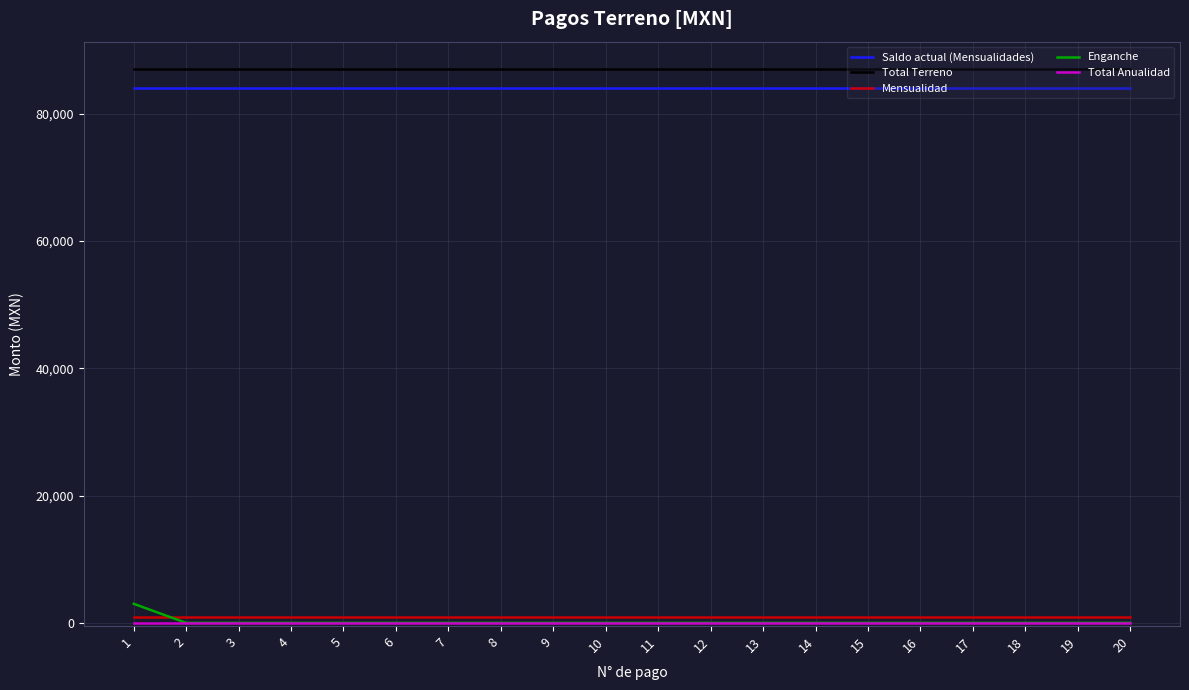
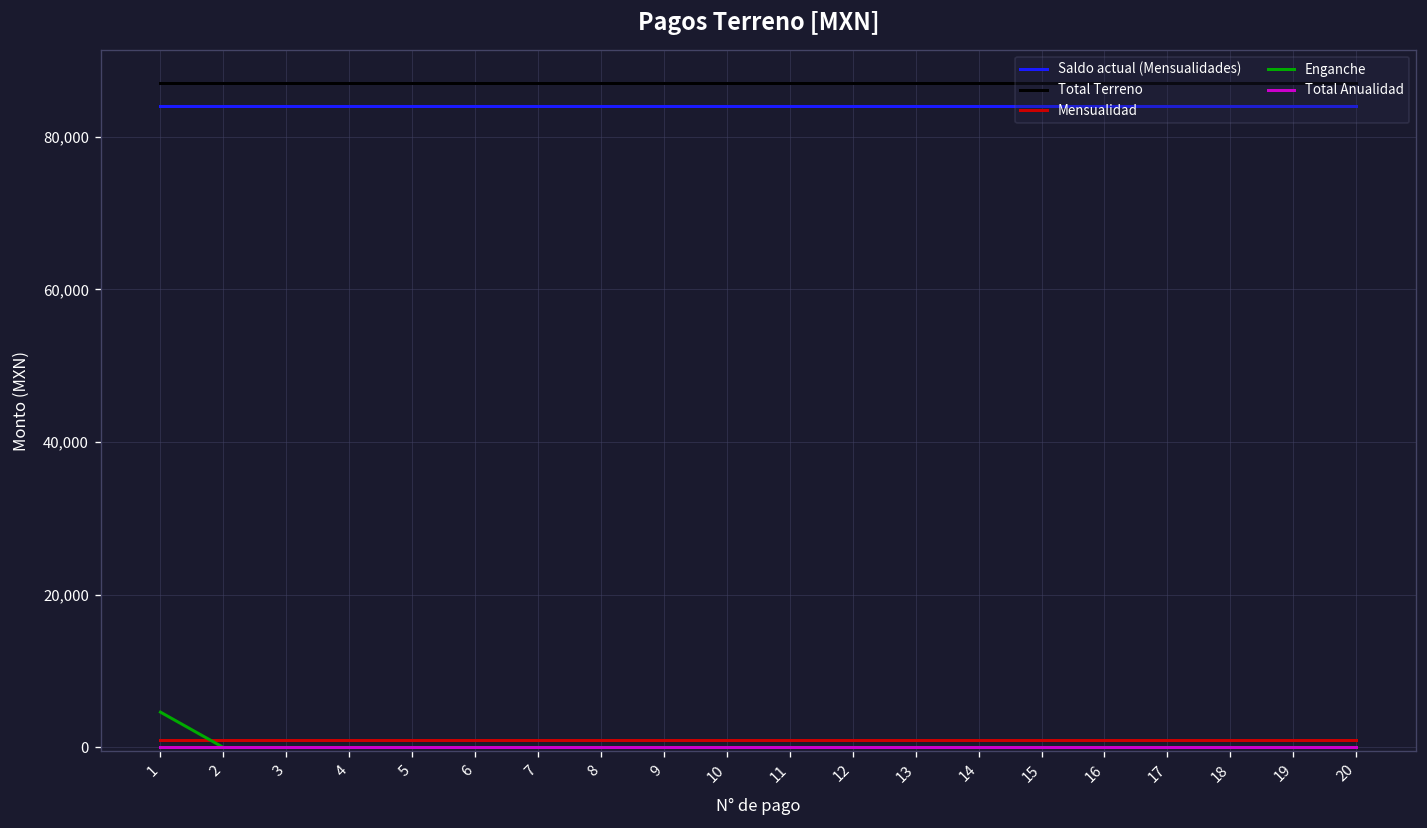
Enganche, 1: 3,000 -> 5,000
